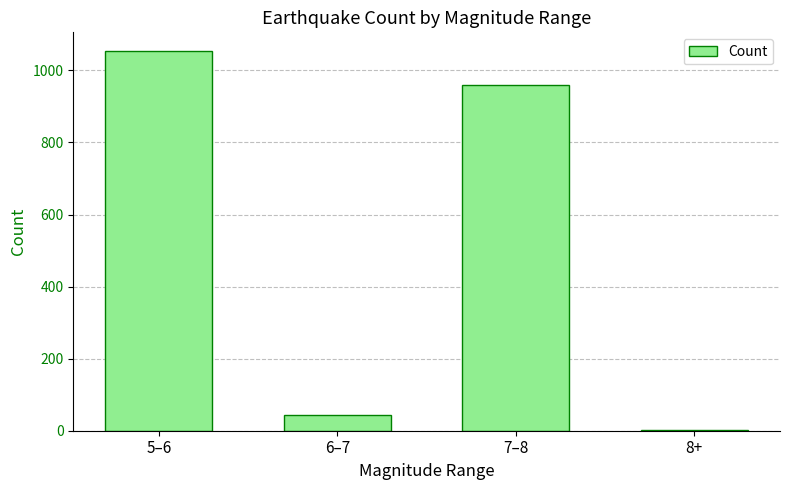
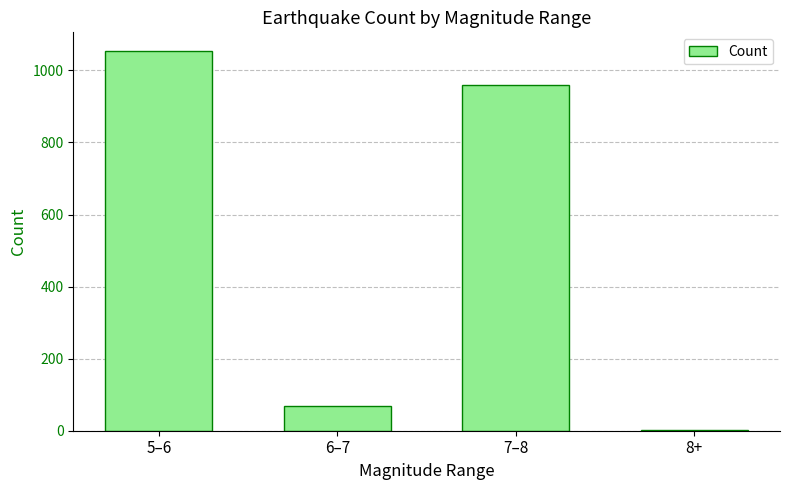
6–7: 40 -> 70
